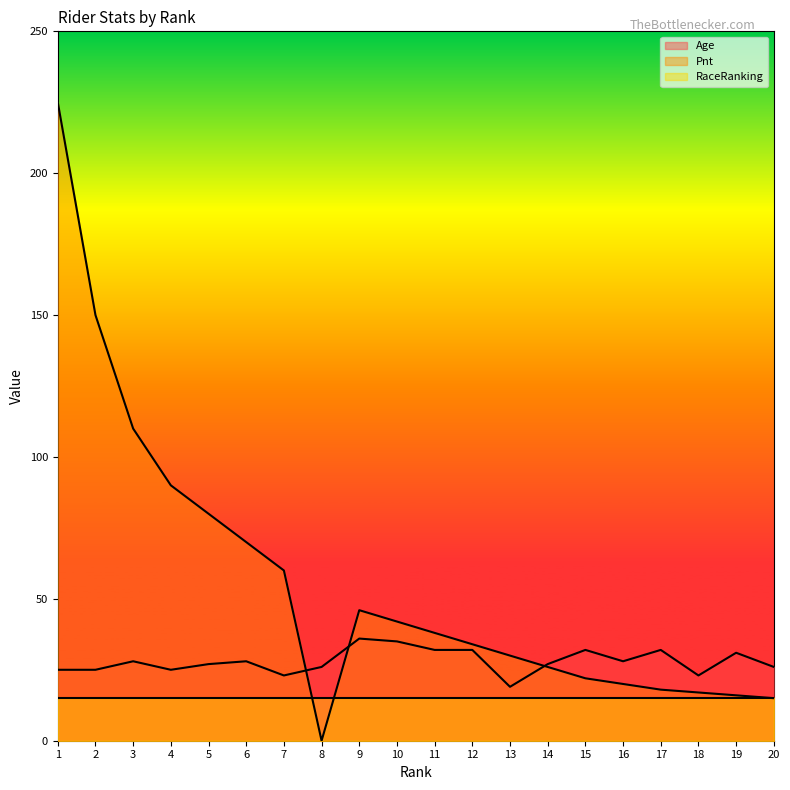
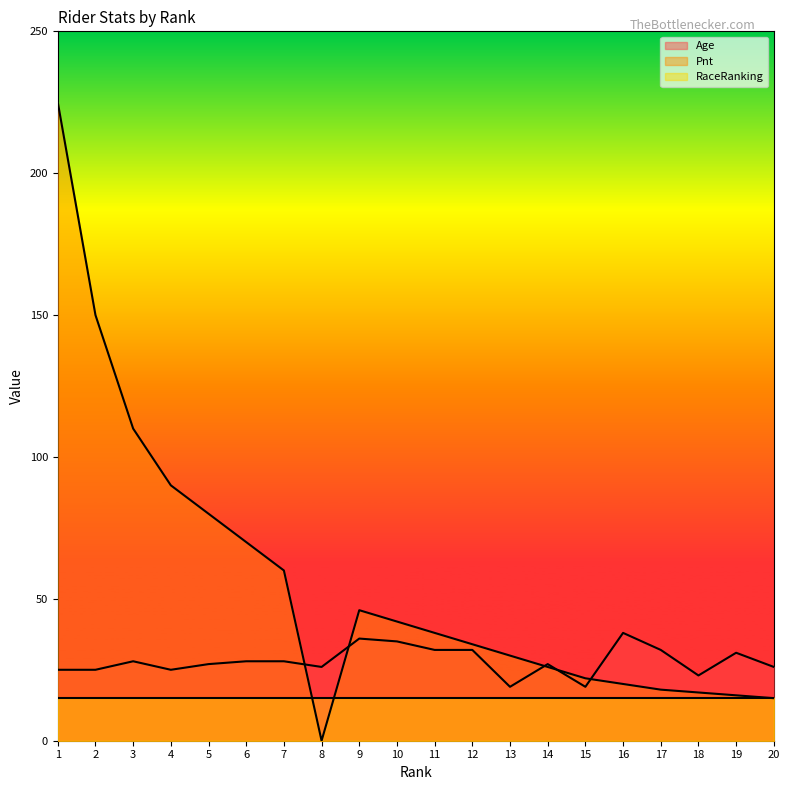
Age, 7: 23 -> 28
Age, 15: 32 -> 19
Age, 16: 28 -> 38
